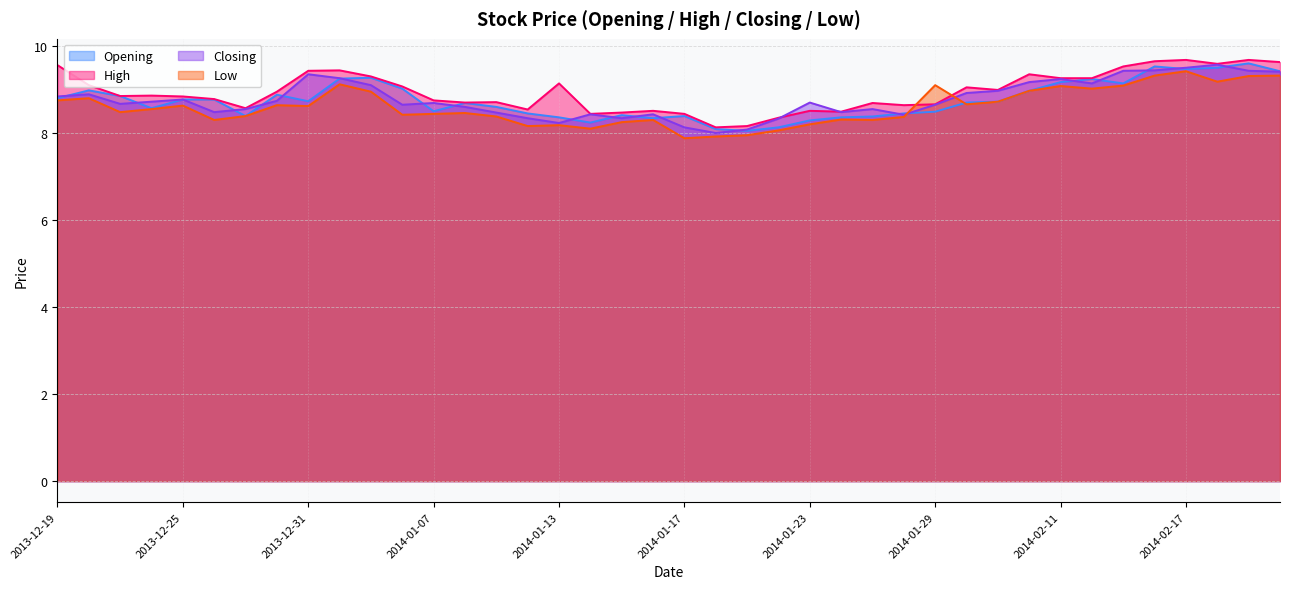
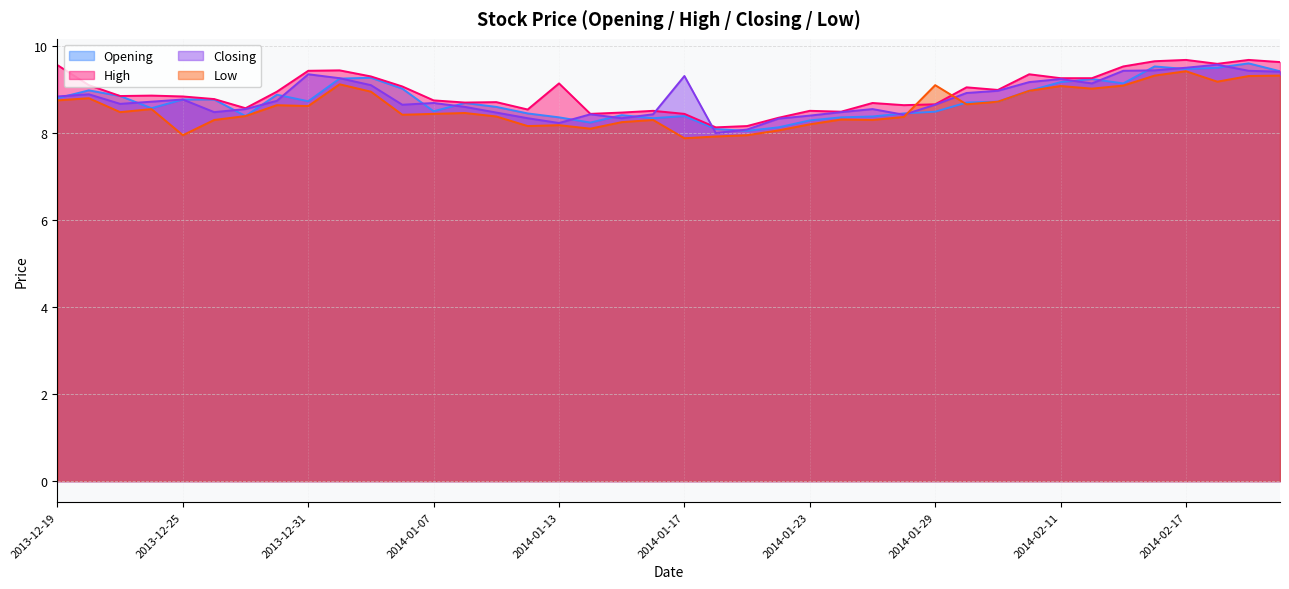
Low, 2013-12-25: 8.6 -> 8.0
Closing, 2014-01-17: 8.1 -> 9.3
Closing, 2014-01-23: 8.7 -> 8.4
